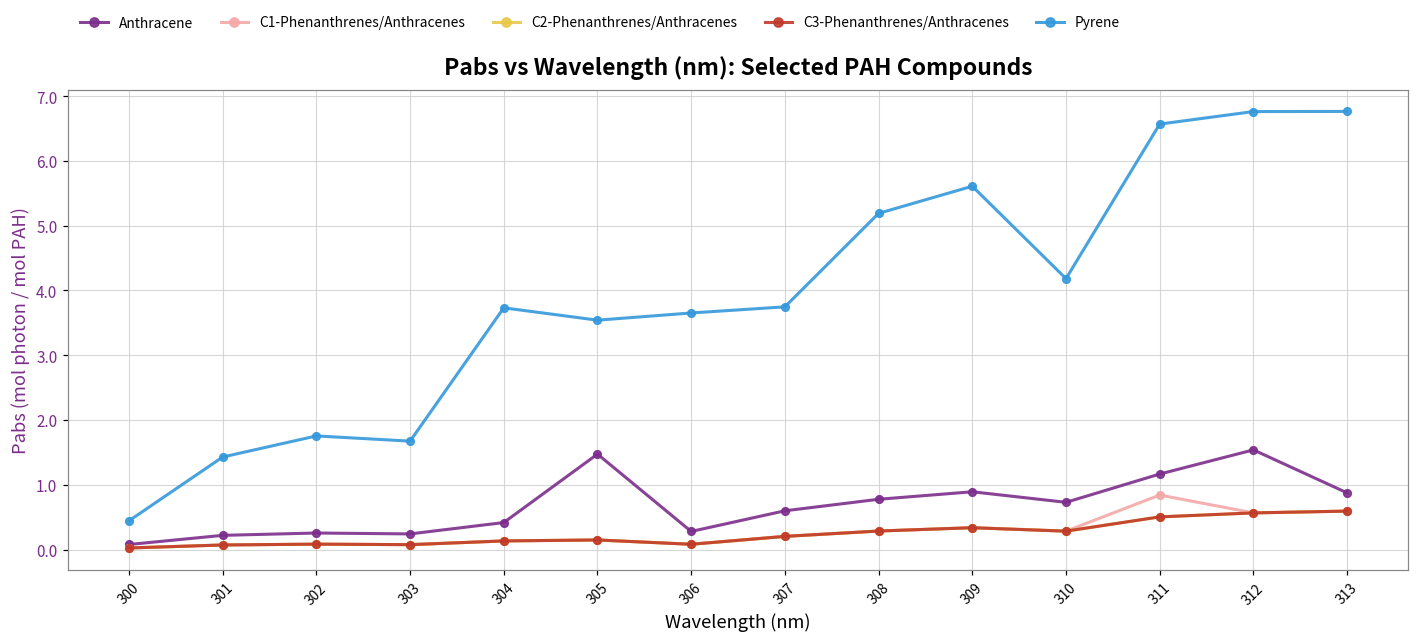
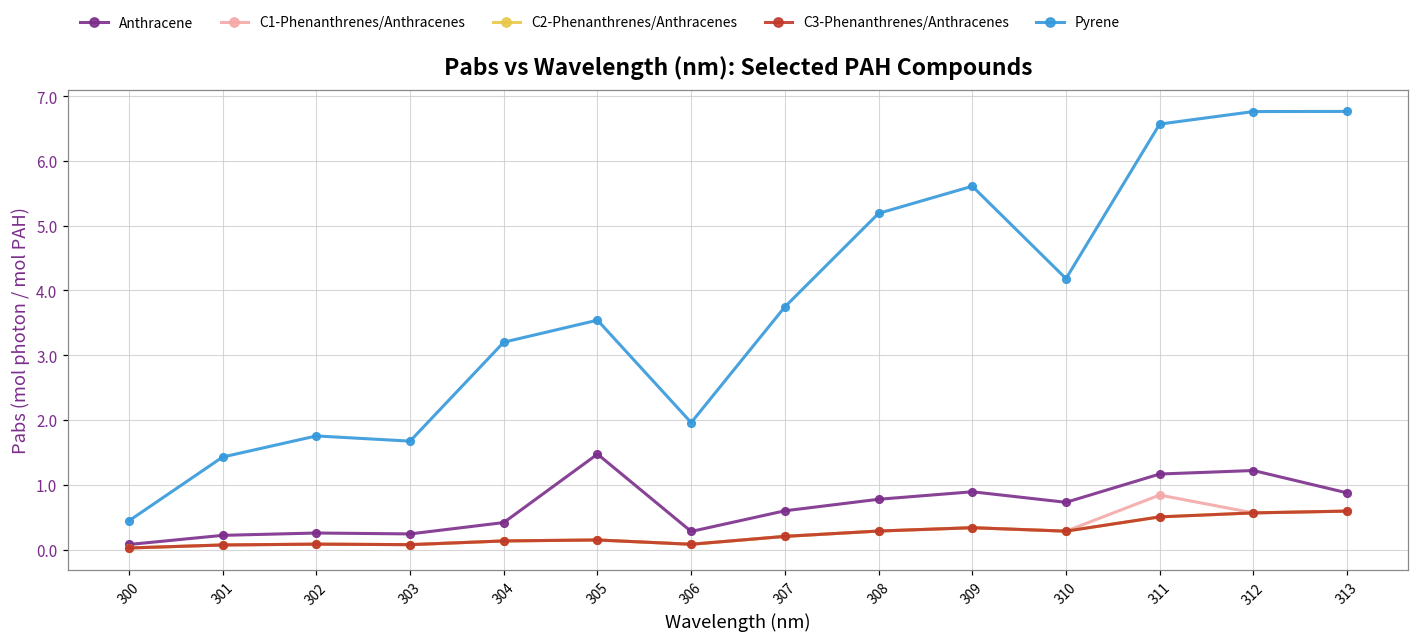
Pyrene, 304: 3.7 -> 3.2
Pyrene, 306: 3.7 -> 2.0
Anthracene, 312: 1.5 -> 1.2
